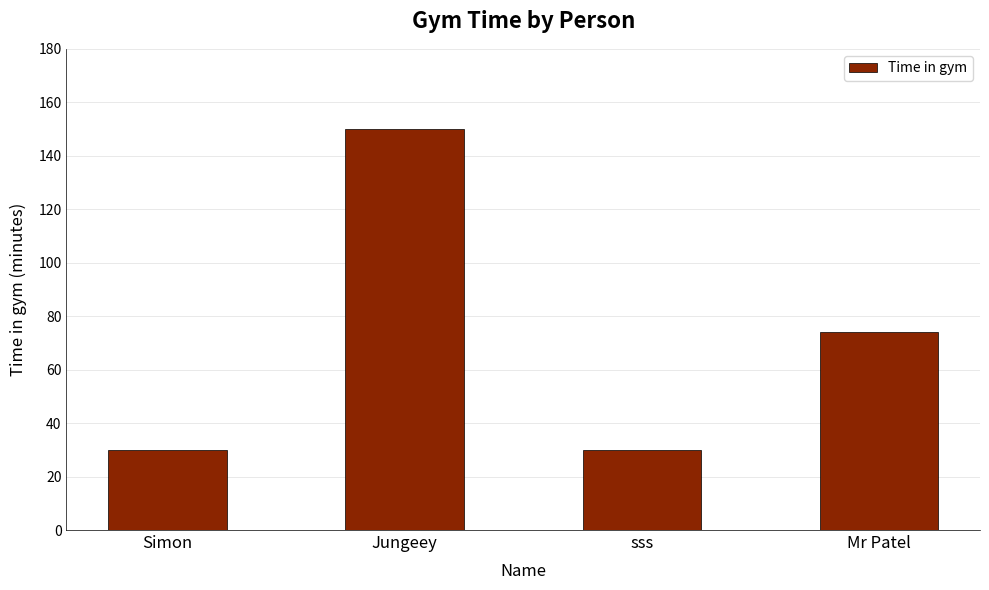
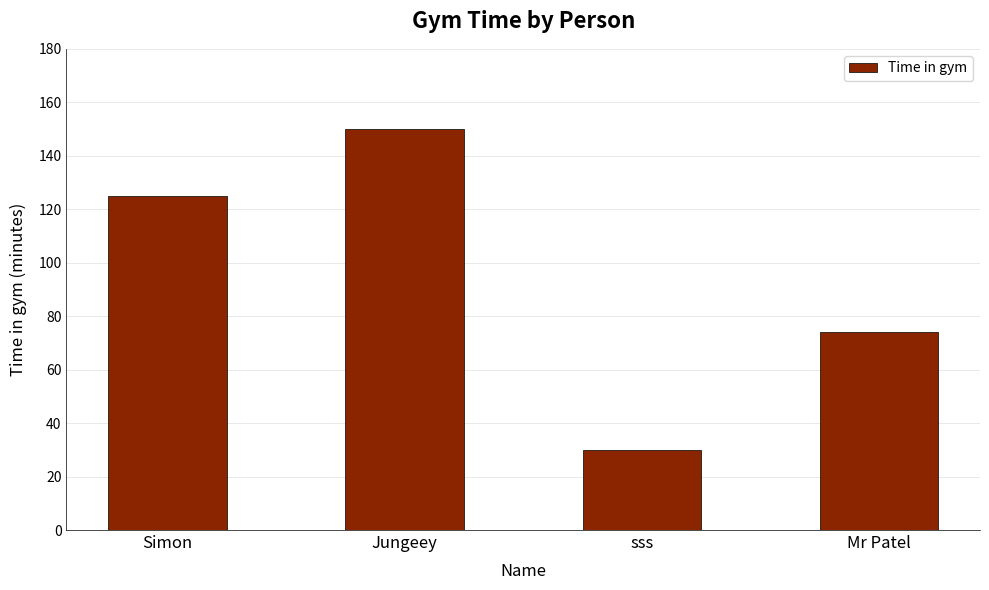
Simon: 30 -> 125
